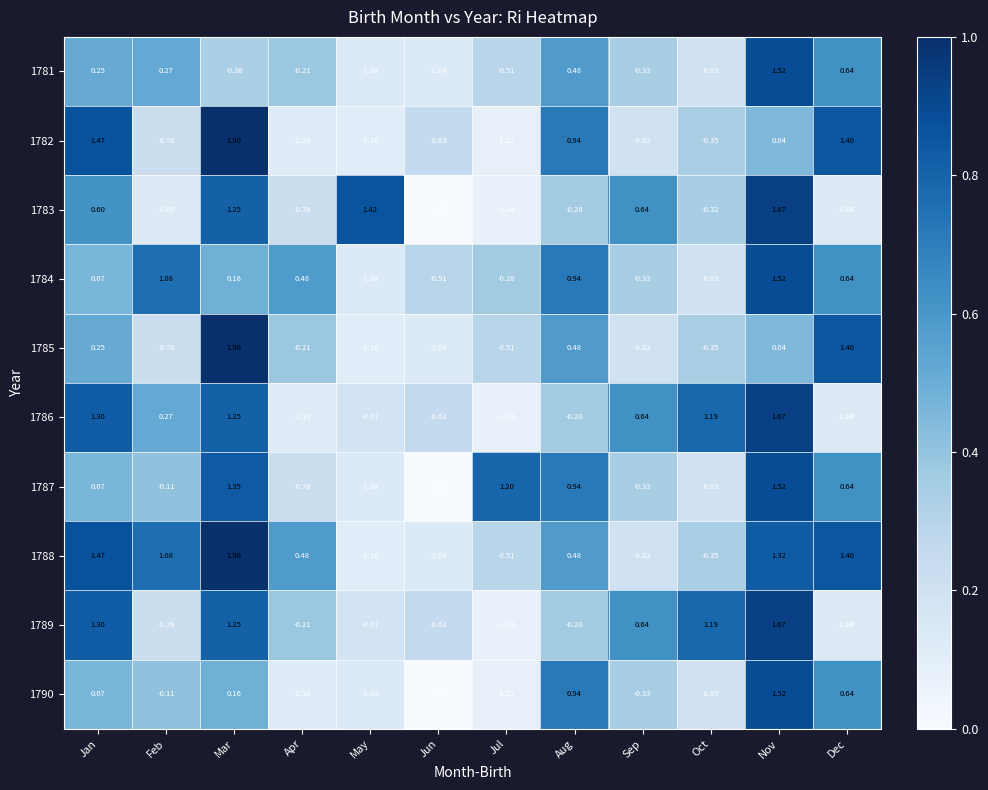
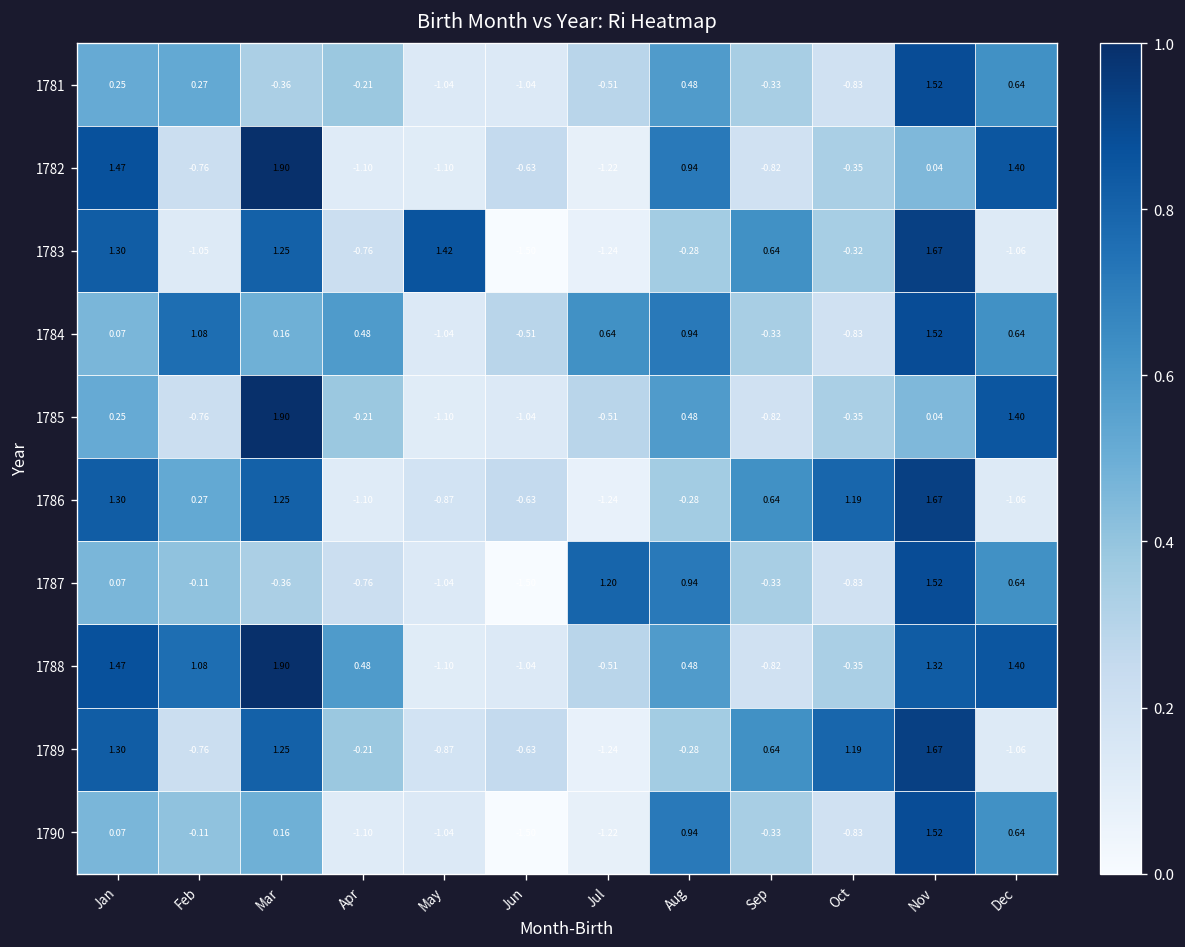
1783, Jan: 0.60 -> 1.30
1784, Jul: -0.28 -> 0.64
1787, Mar: 1.35 -> -0.36
